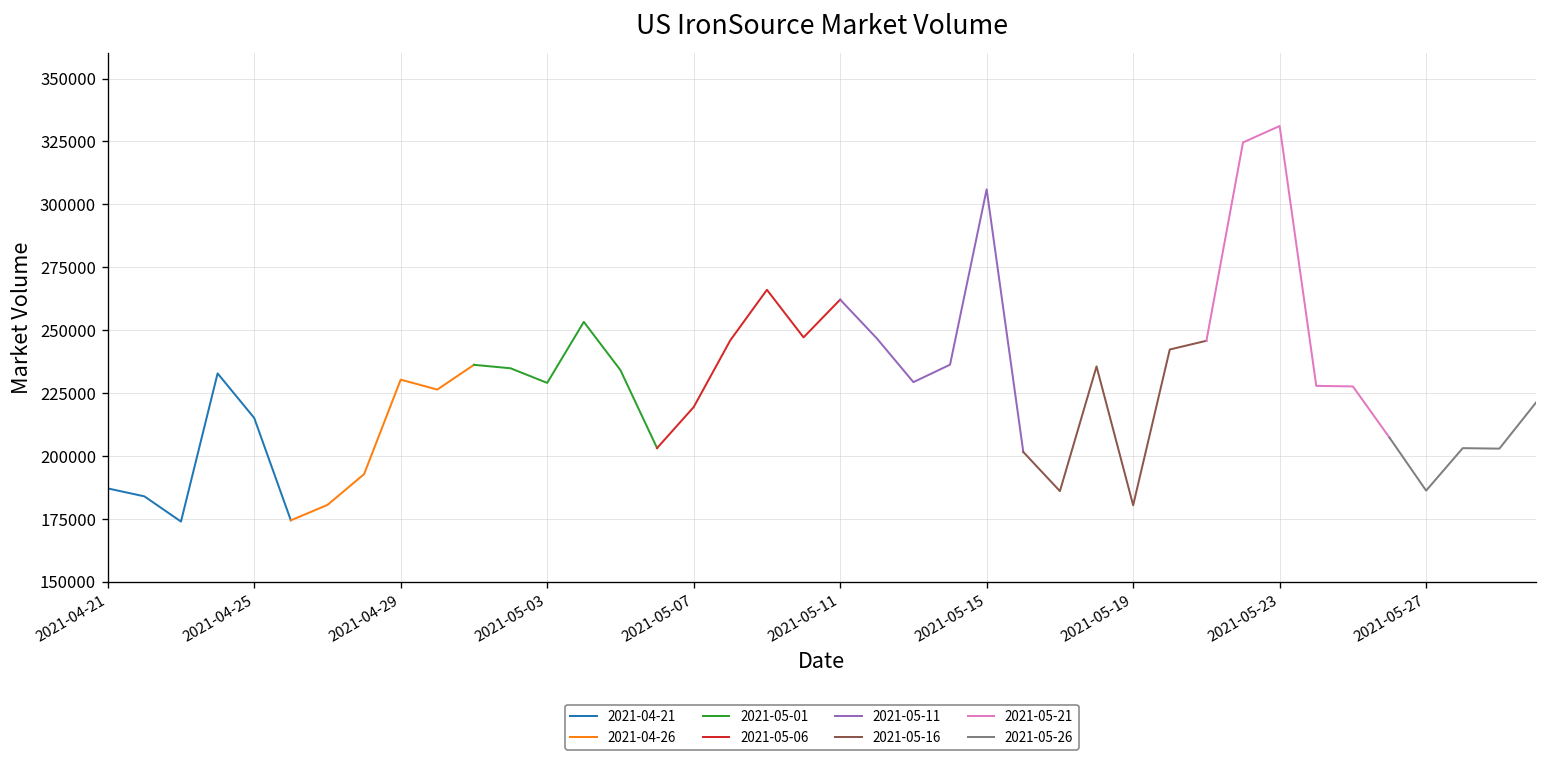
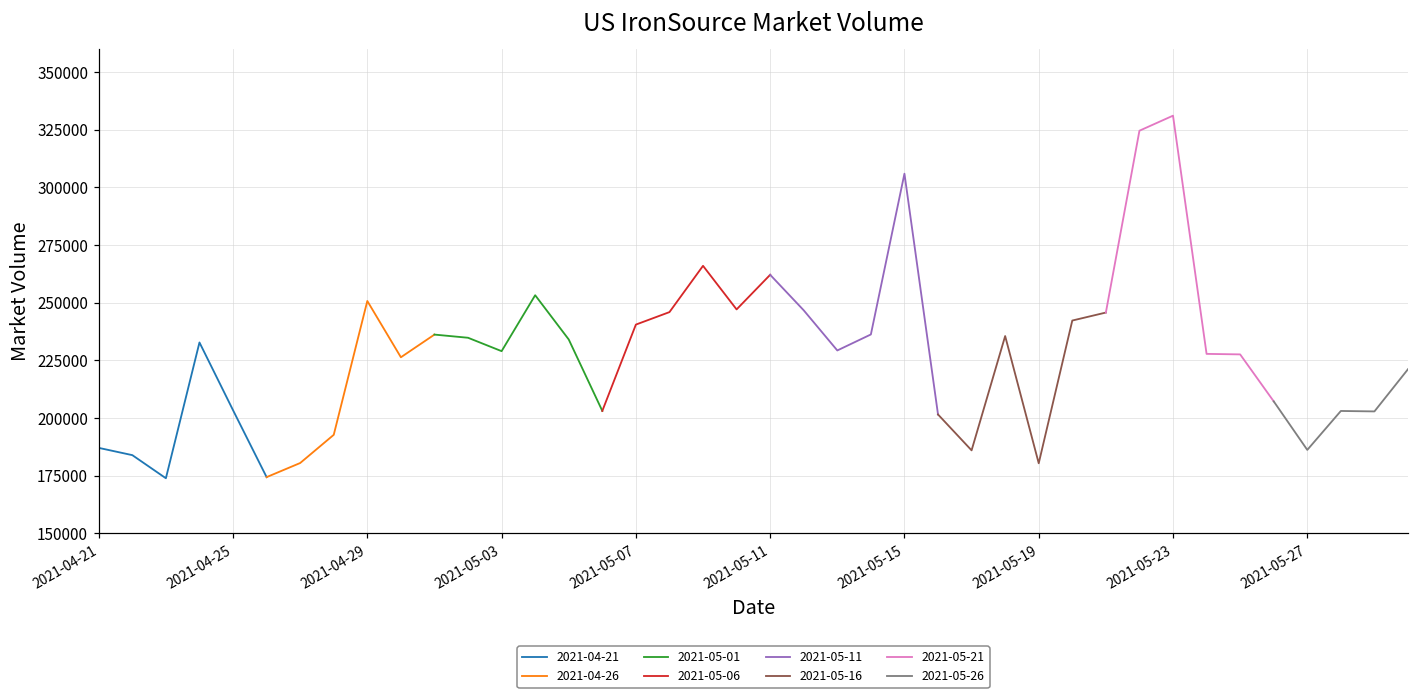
2021-04-21, 2021-04-25: 215000 -> 203000
2021-04-26, 2021-04-29: 230000 -> 251000
2021-05-06, 2021-05-07: 219000 -> 241000
